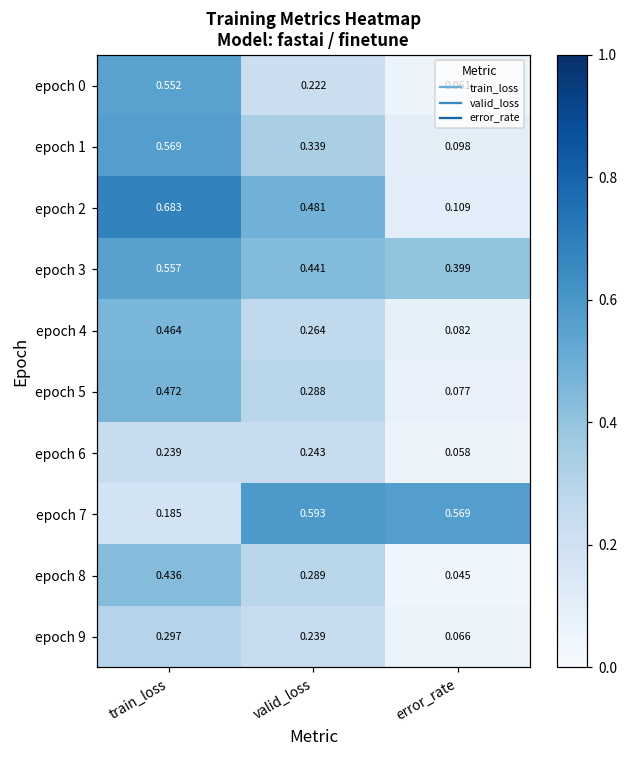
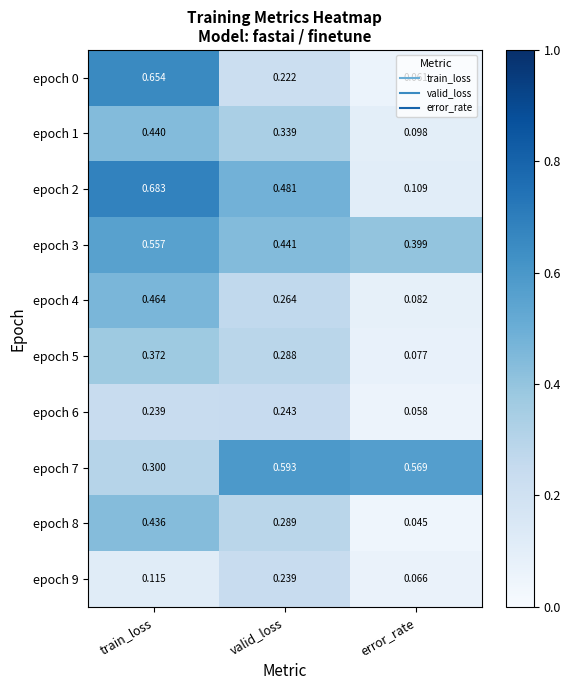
epoch 0, train_loss: 0.552 -> 0.654
epoch 1, train_loss: 0.569 -> 0.440
epoch 5, train_loss: 0.472 -> 0.372
epoch 7, train_loss: 0.185 -> 0.300
epoch 9, train_loss: 0.297 -> 0.115
